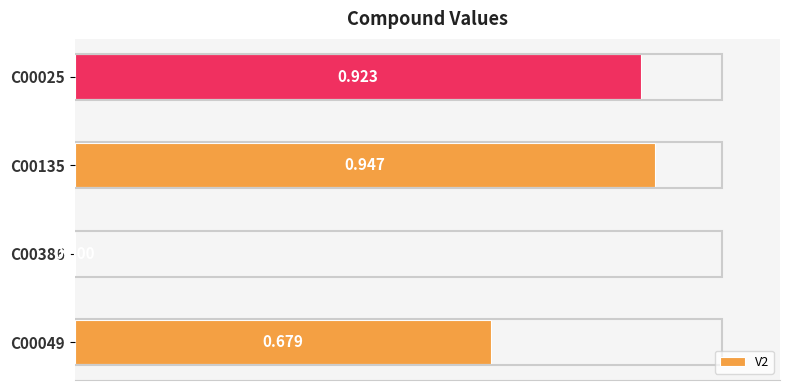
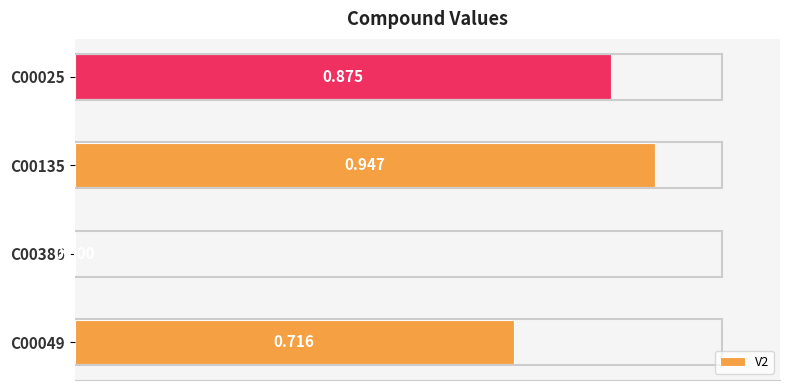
C00025: 0.923 -> 0.875
C00049: 0.679 -> 0.716
